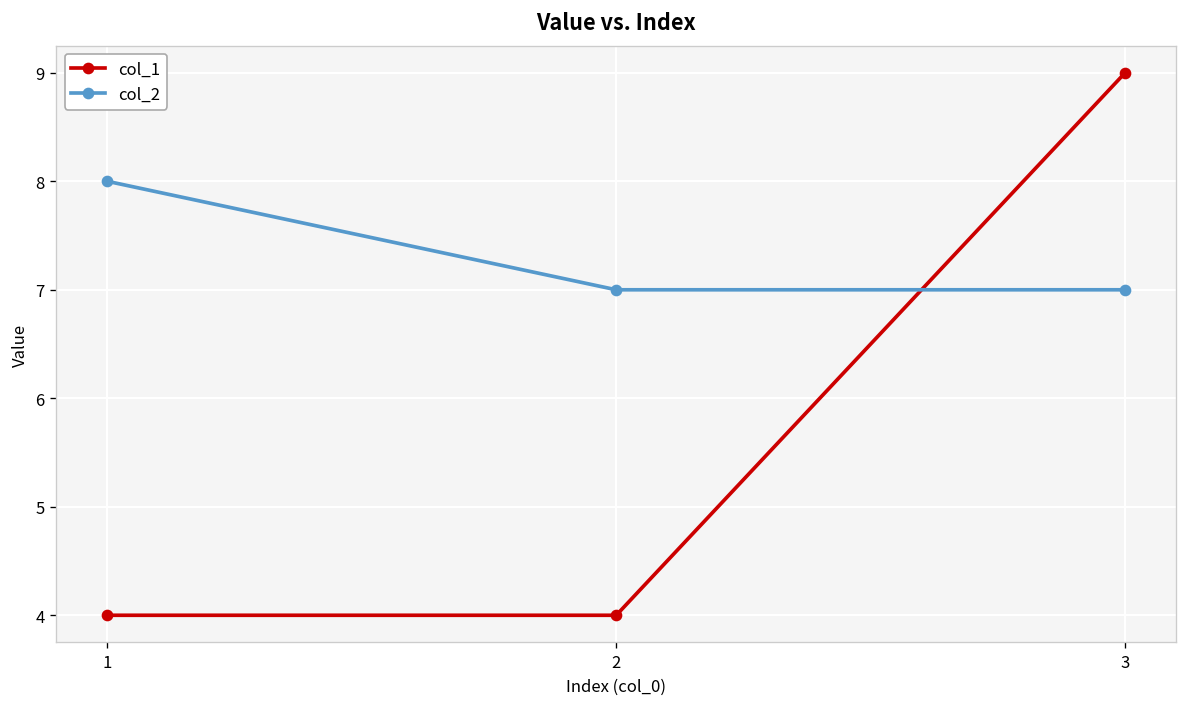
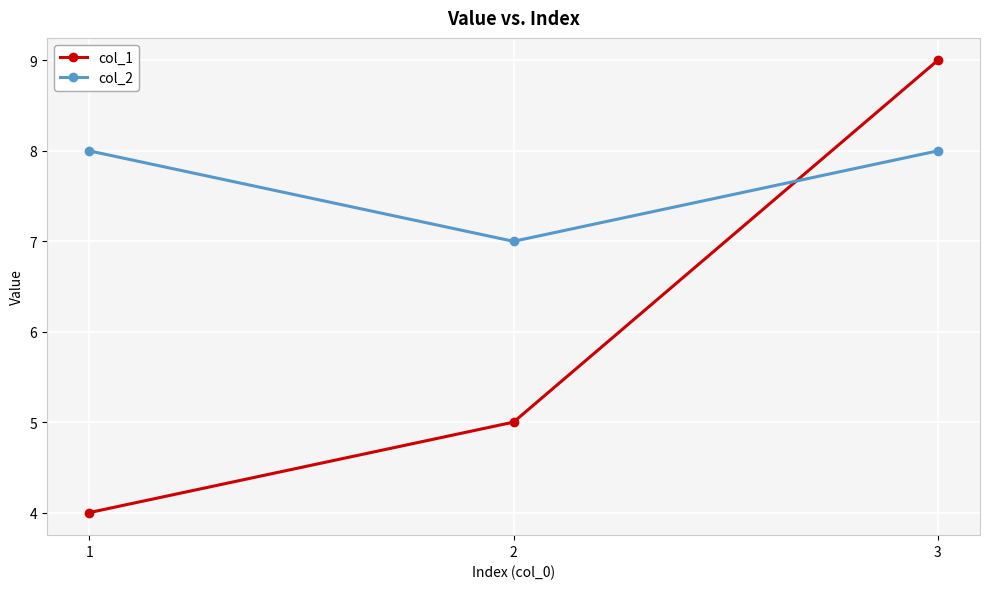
col_1, 2: 4 -> 5
col_2, 3: 7 -> 8
